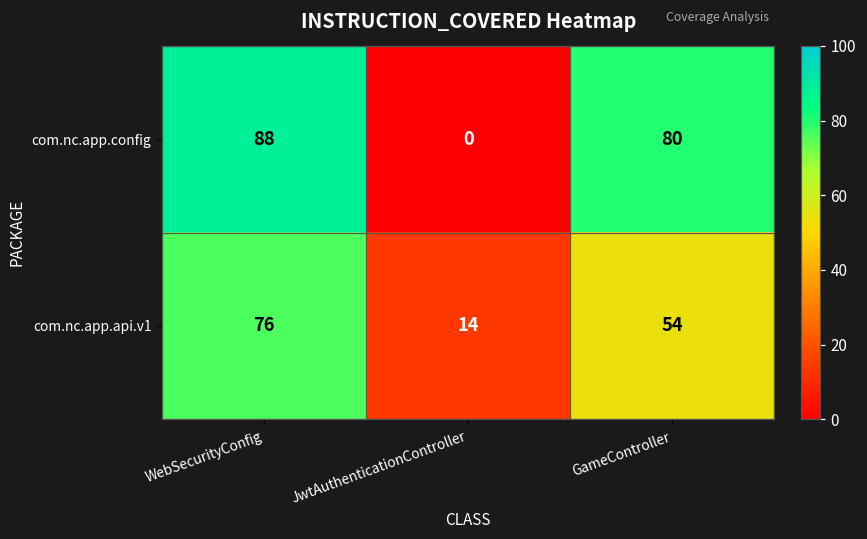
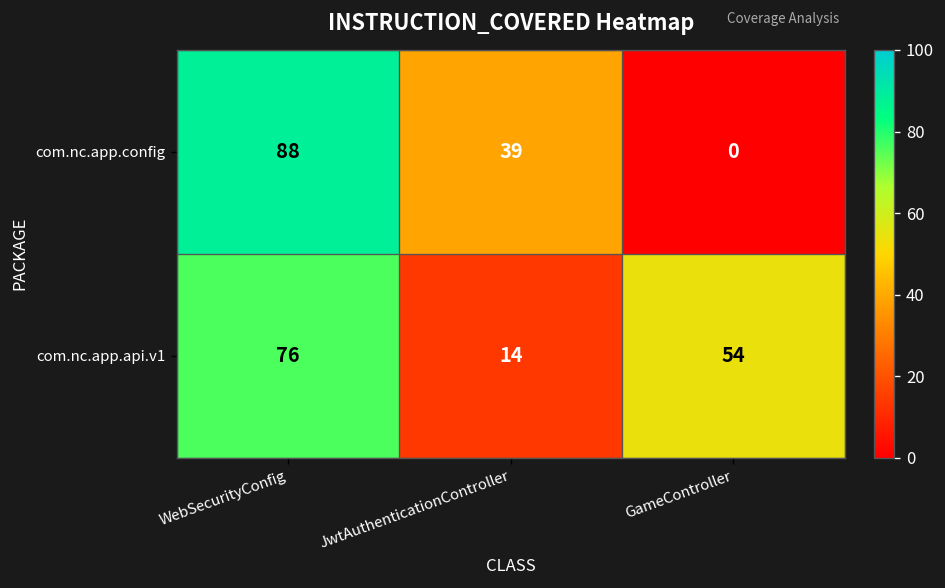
com.nc.app.config, JwtAuthenticationController: 0 -> 39
com.nc.app.config, GameController: 80 -> 0
